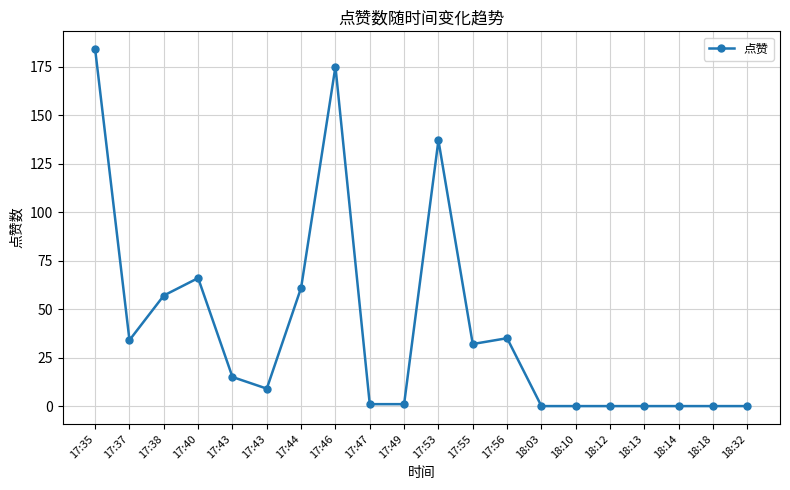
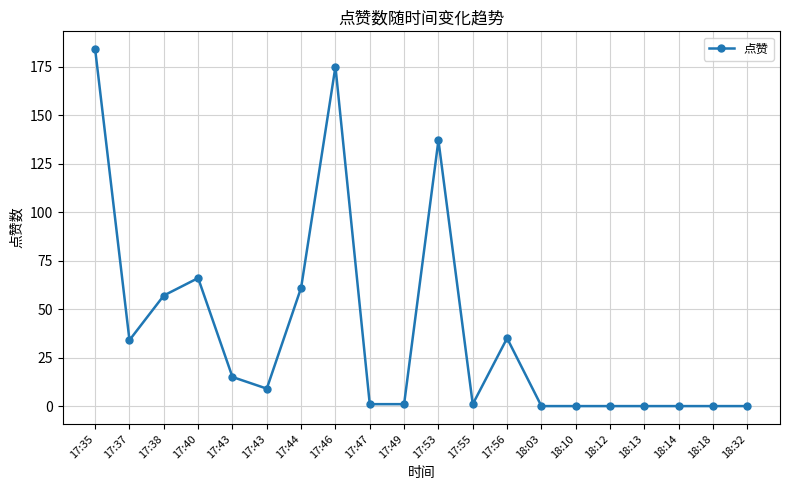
17:55: 32 -> 1
